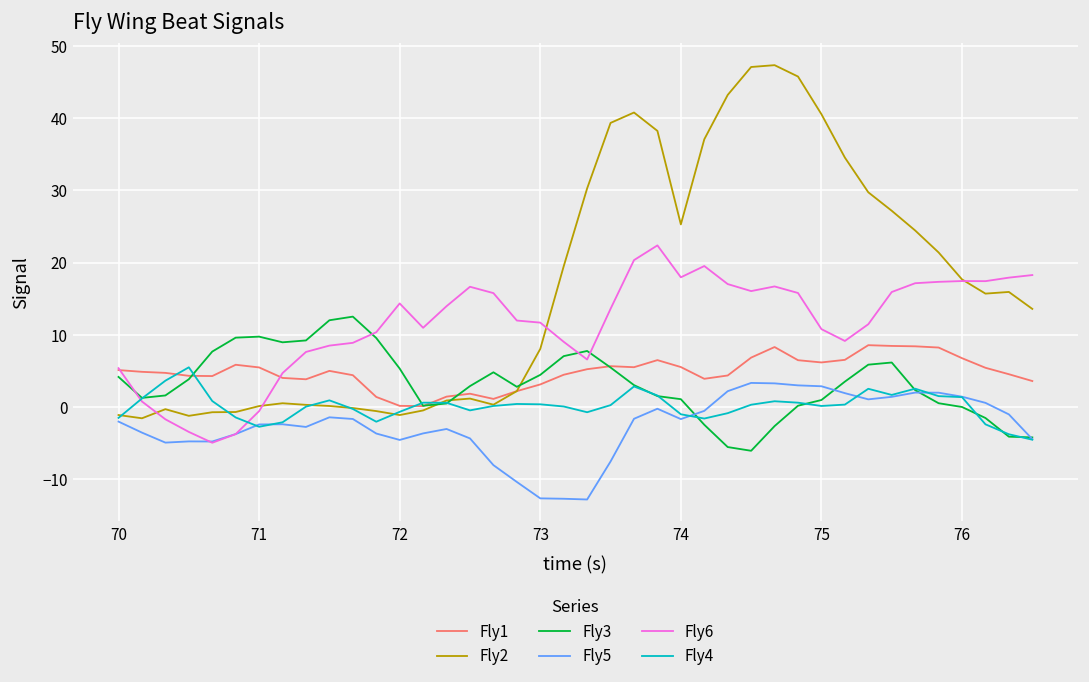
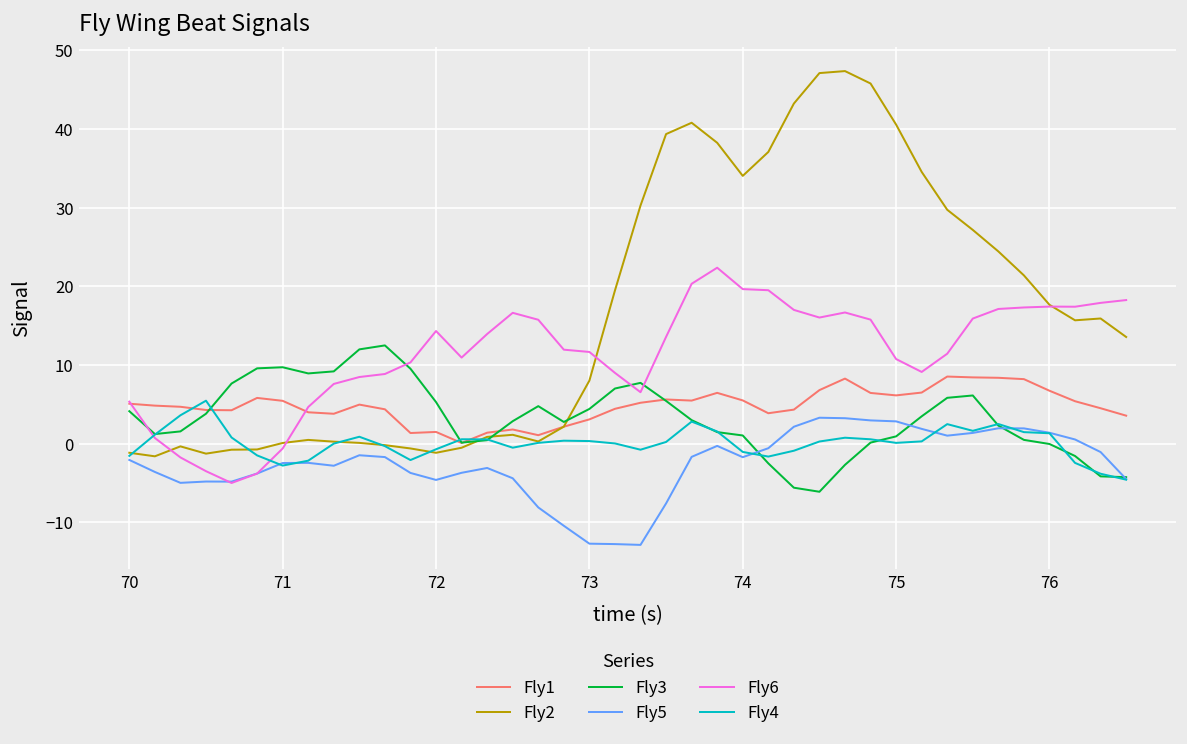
Fly1, 72: 0 -> 2
Fly2, 74: 25 -> 34
Fly6, 74: 18 -> 20
